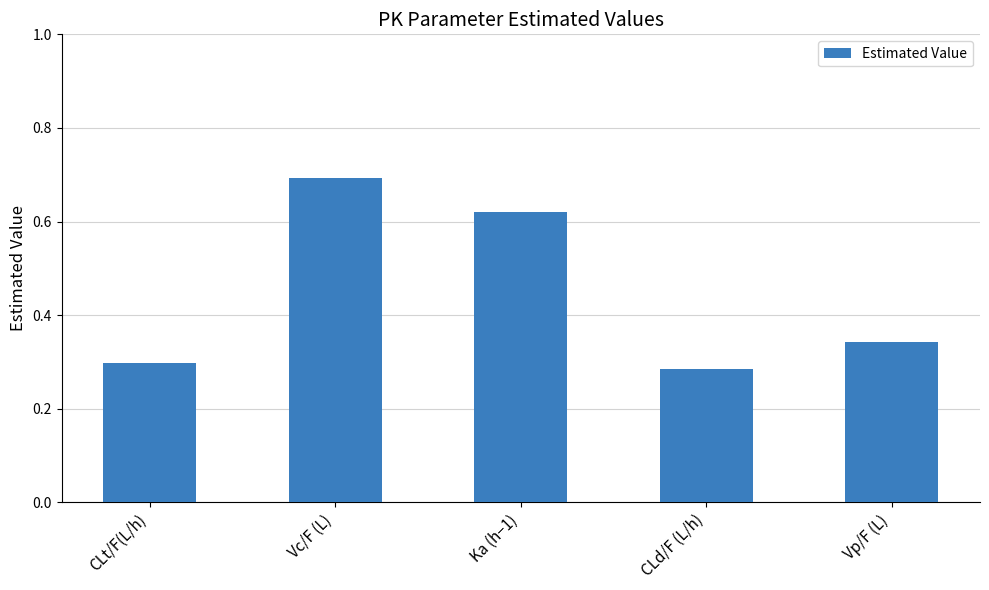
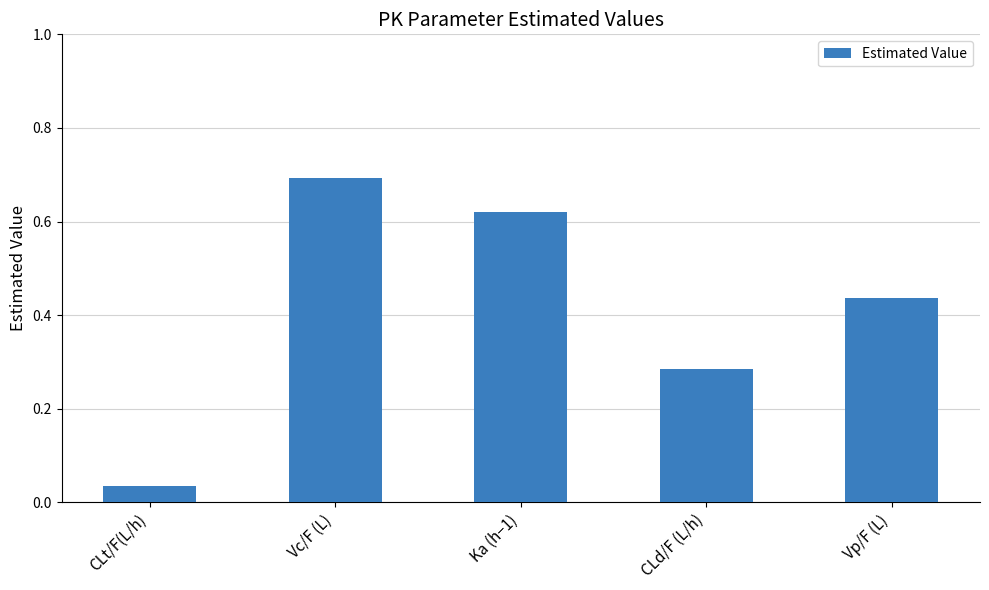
CLt/F(L/h): 0.30 -> 0.04
Vp/F (L): 0.34 -> 0.44
